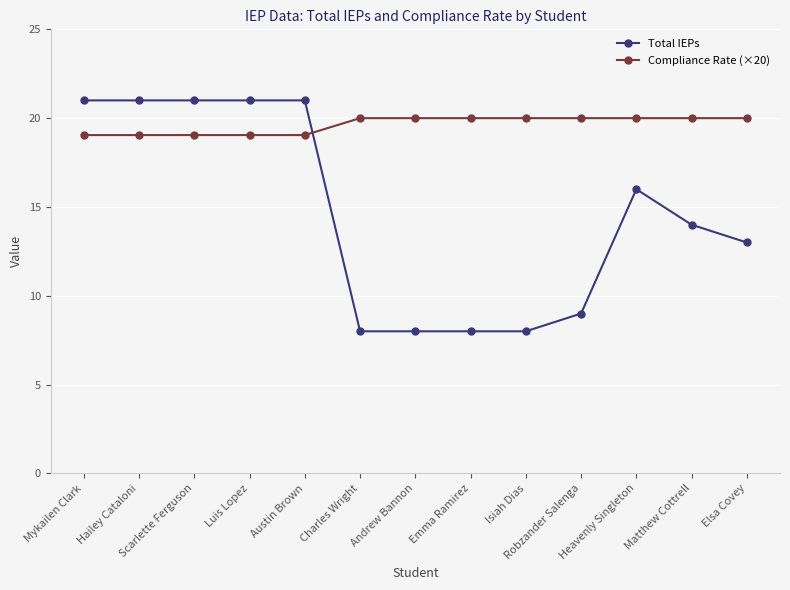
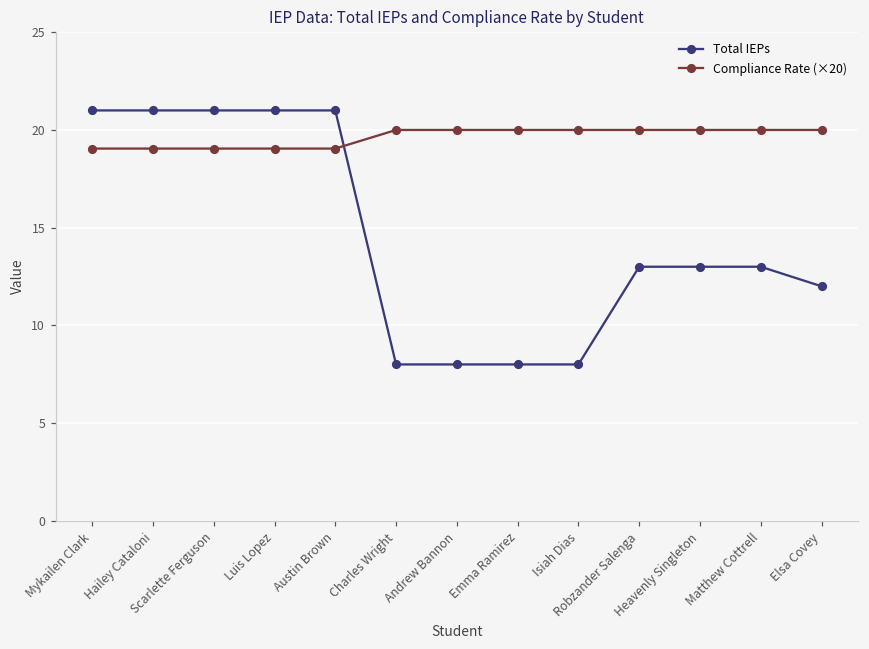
Total IEPs, Robzander Salenga: 9 -> 13
Total IEPs, Heavenly Singleton: 16 -> 13
Total IEPs, Matthew Cottrell: 14 -> 13
Total IEPs, Elsa Covey: 13 -> 12
